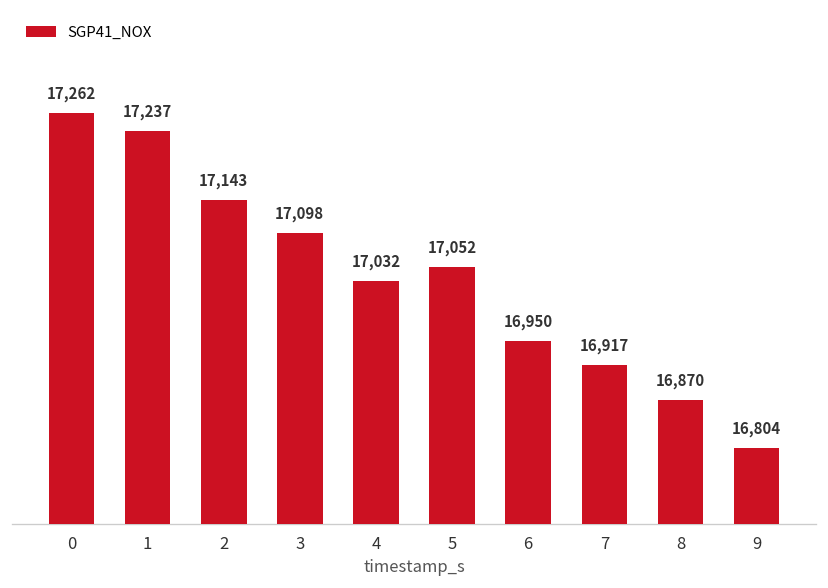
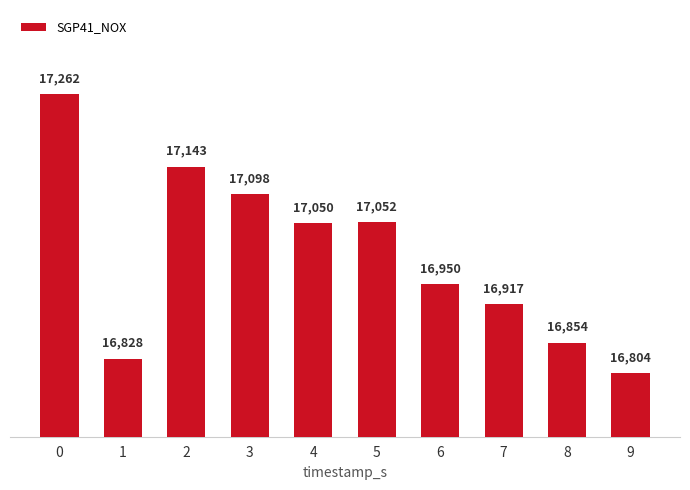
1: 17,237 -> 16,828
4: 17,032 -> 17,050
8: 16,870 -> 16,854
